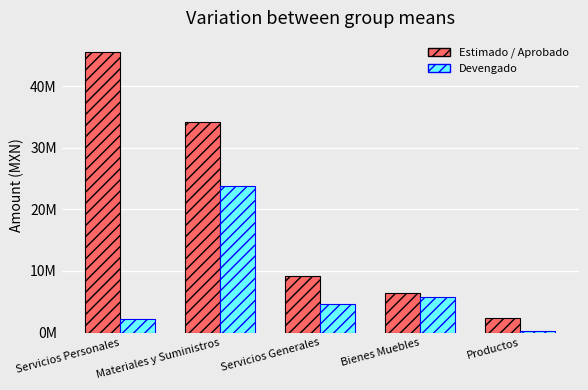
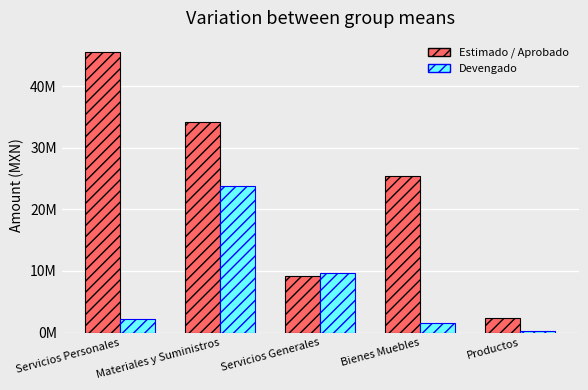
Devengado, Servicios Generales: 5000000 -> 10000000
Estimado / Aprobado, Bienes Muebles: 6000000 -> 25000000
Devengado, Bienes Muebles: 6000000 -> 2000000
